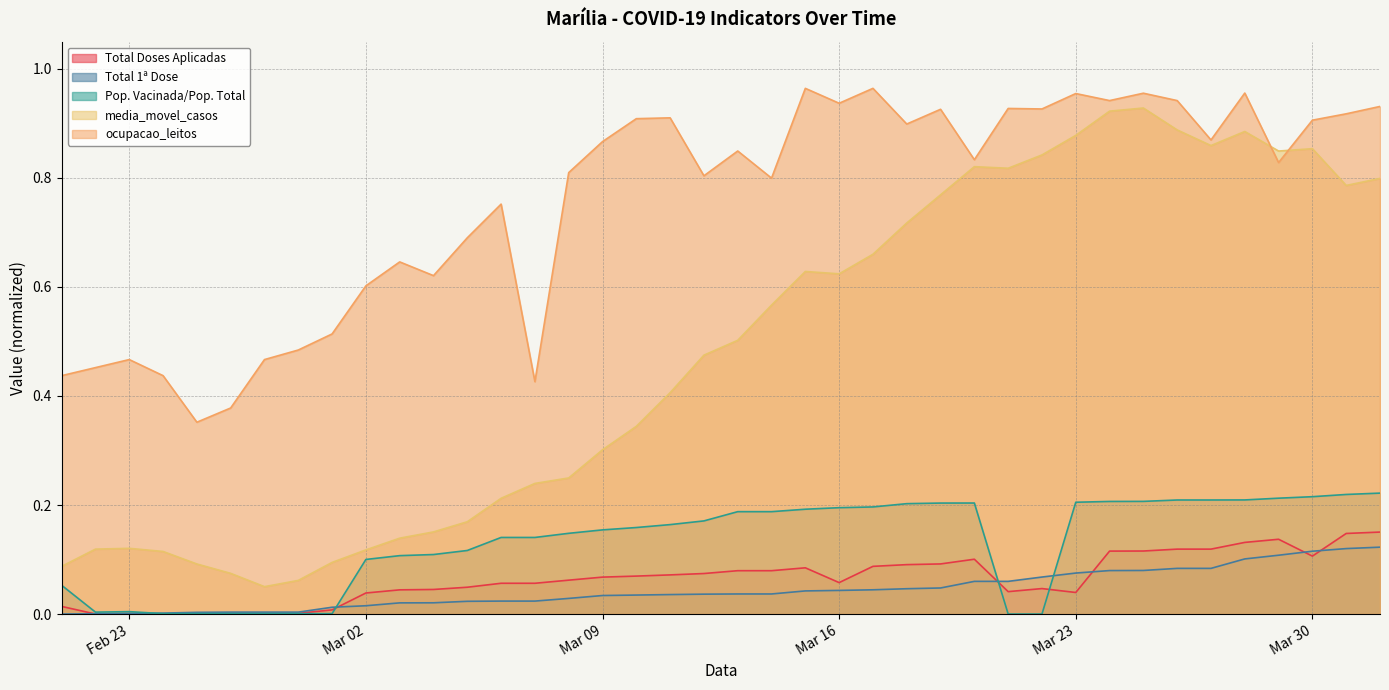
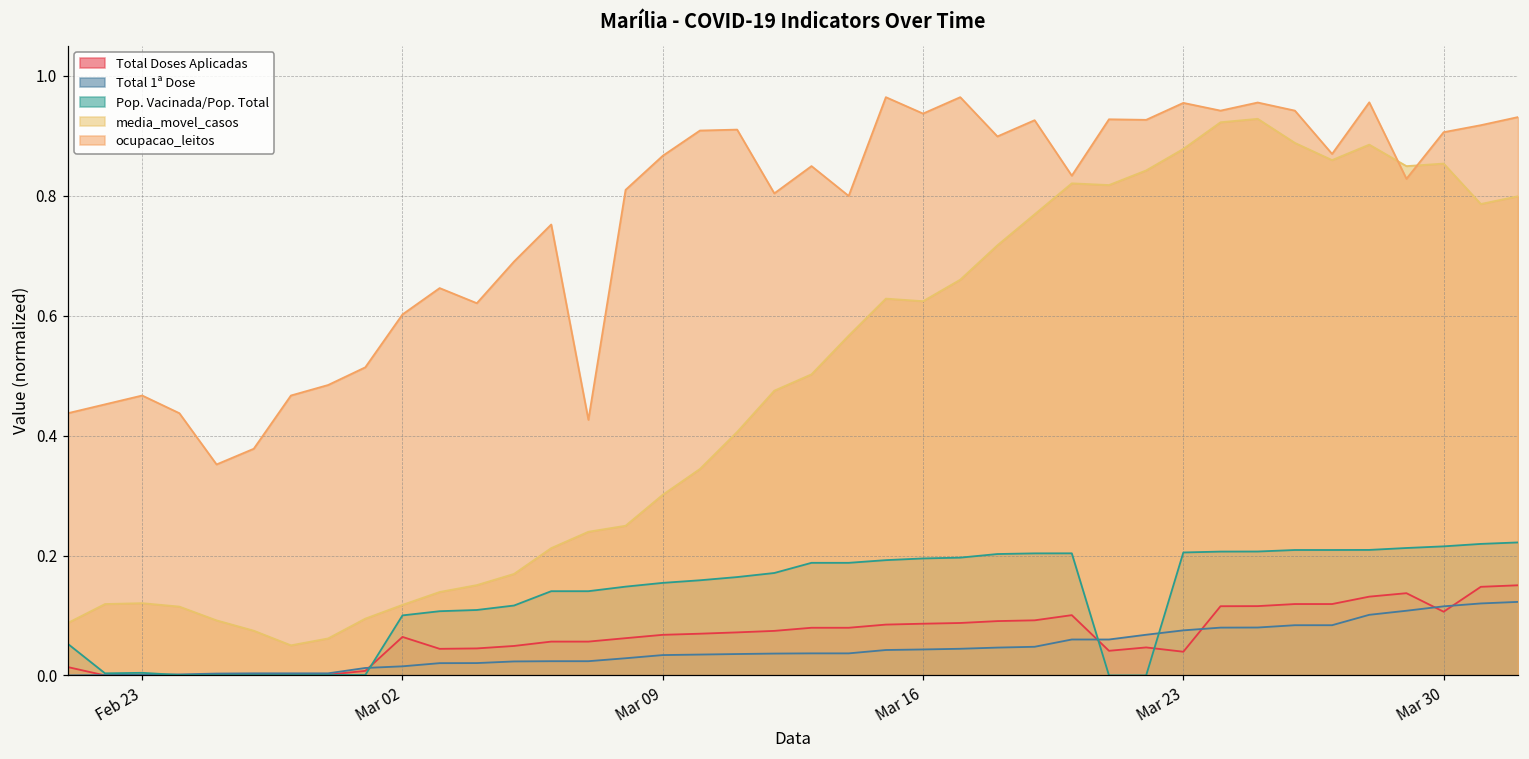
Total Doses Aplicadas, Mar 02: 0.04 -> 0.06
Total Doses Aplicadas, Mar 16: 0.06 -> 0.09
